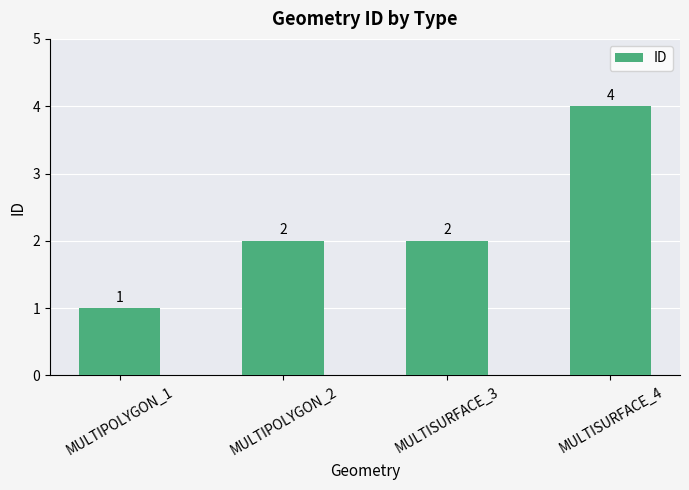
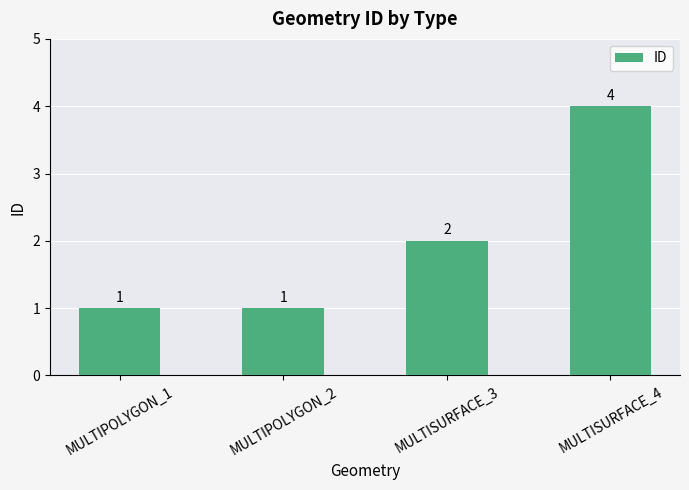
MULTIPOLYGON_2: 2 -> 1
